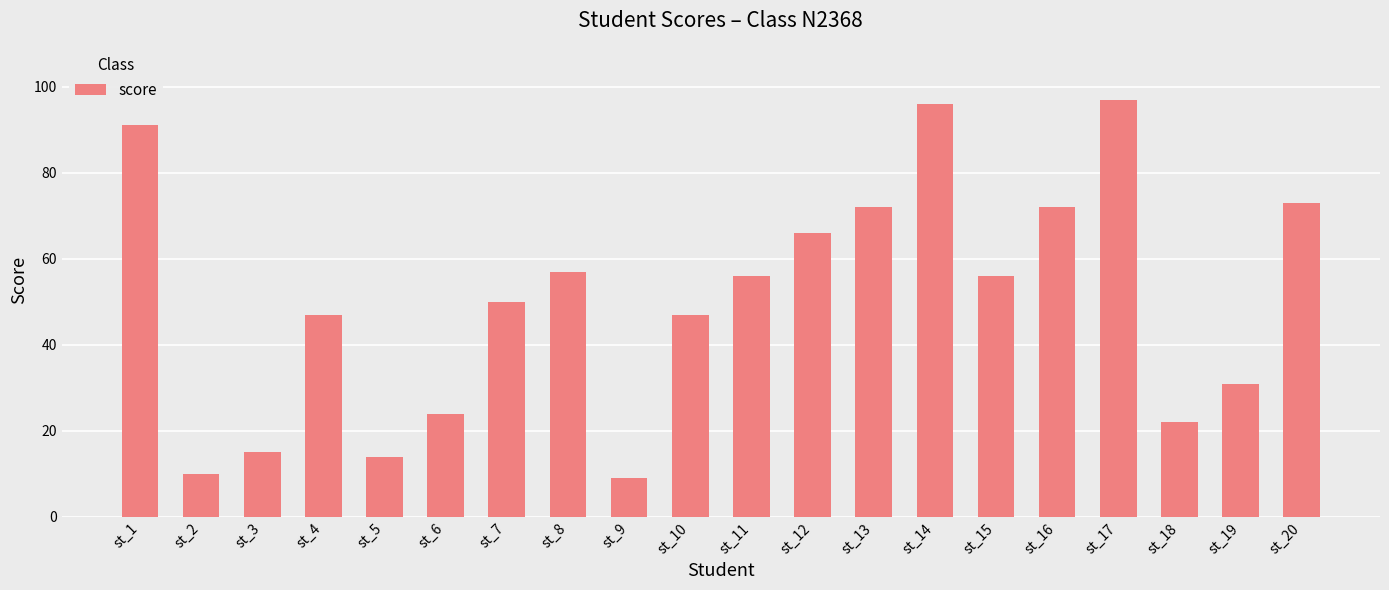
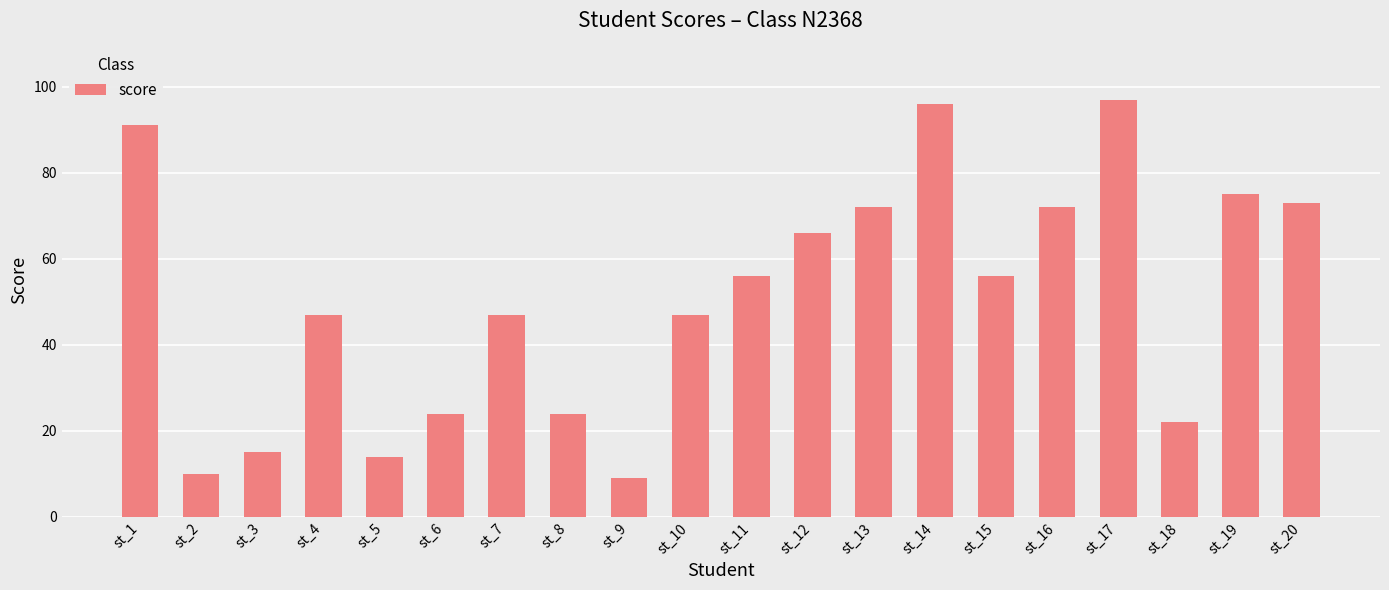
st_7: 50 -> 47
st_8: 57 -> 24
st_19: 31 -> 75
